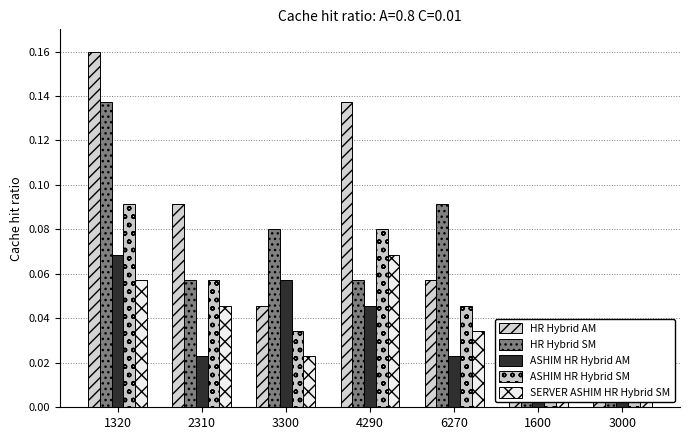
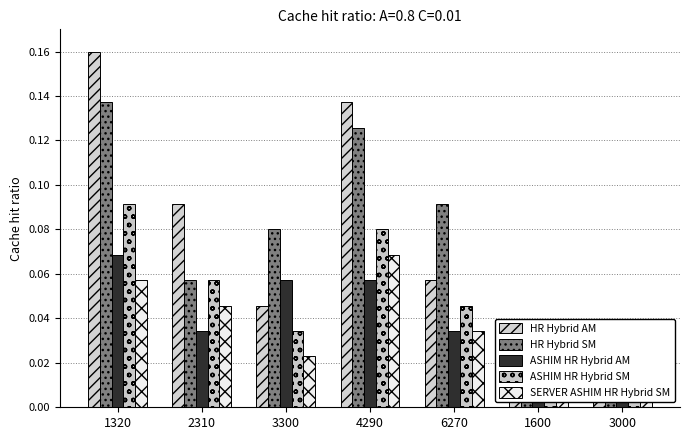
ASHIM HR Hybrid AM, 2310: 0.023 -> 0.034
HR Hybrid SM, 4290: 0.057 -> 0.126
ASHIM HR Hybrid AM, 4290: 0.046 -> 0.057
ASHIM HR Hybrid AM, 6270: 0.023 -> 0.034
